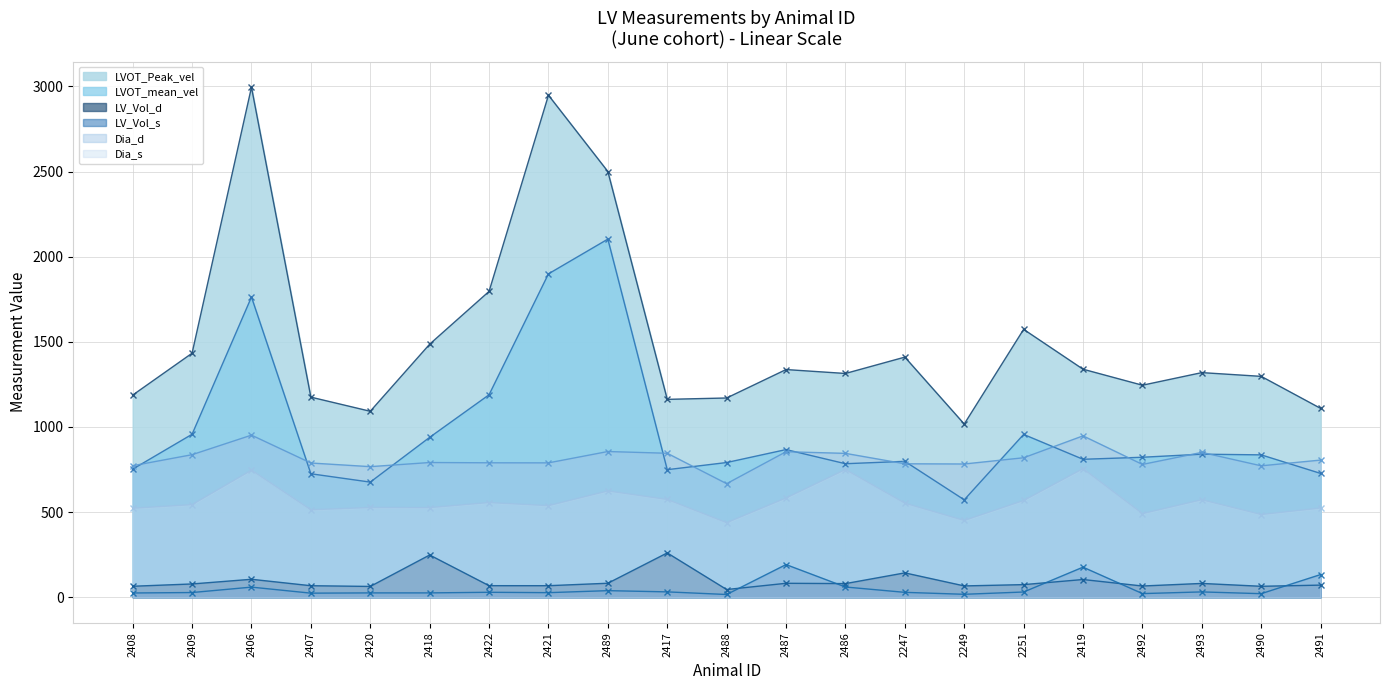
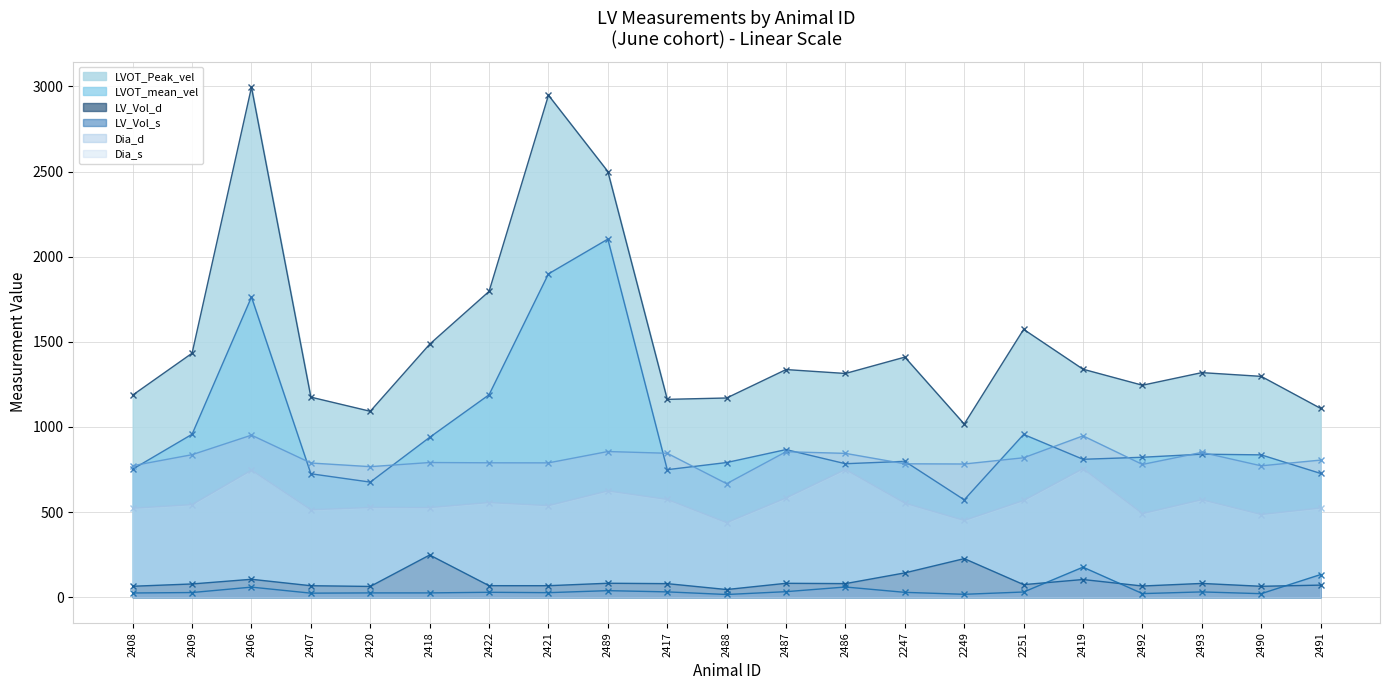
LV_Vol_d, 2417: 260 -> 80
LV_Vol_s, 2487: 190 -> 30
LV_Vol_d, 2249: 70 -> 230
